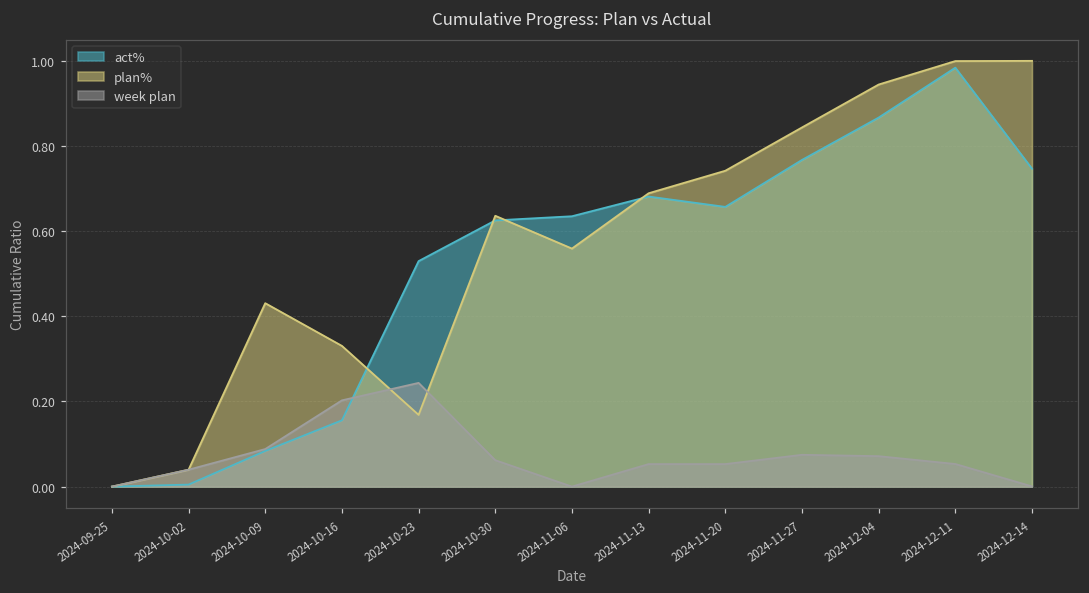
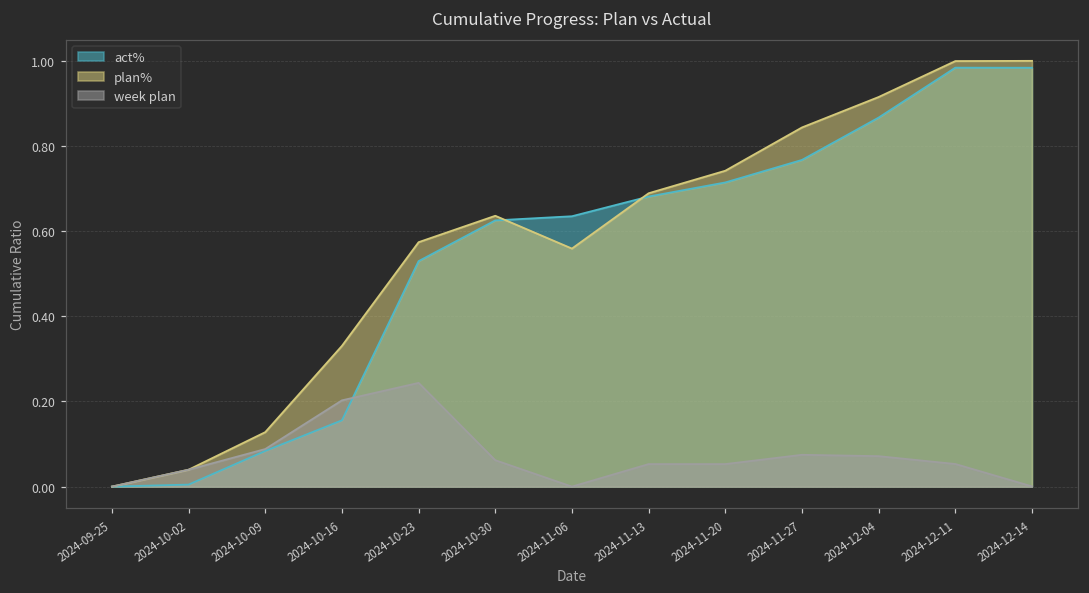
plan%, 2024-10-09: 0.43 -> 0.13
plan%, 2024-10-23: 0.17 -> 0.57
act%, 2024-11-20: 0.66 -> 0.71
plan%, 2024-12-04: 0.94 -> 0.92
act%, 2024-12-14: 0.75 -> 0.98
